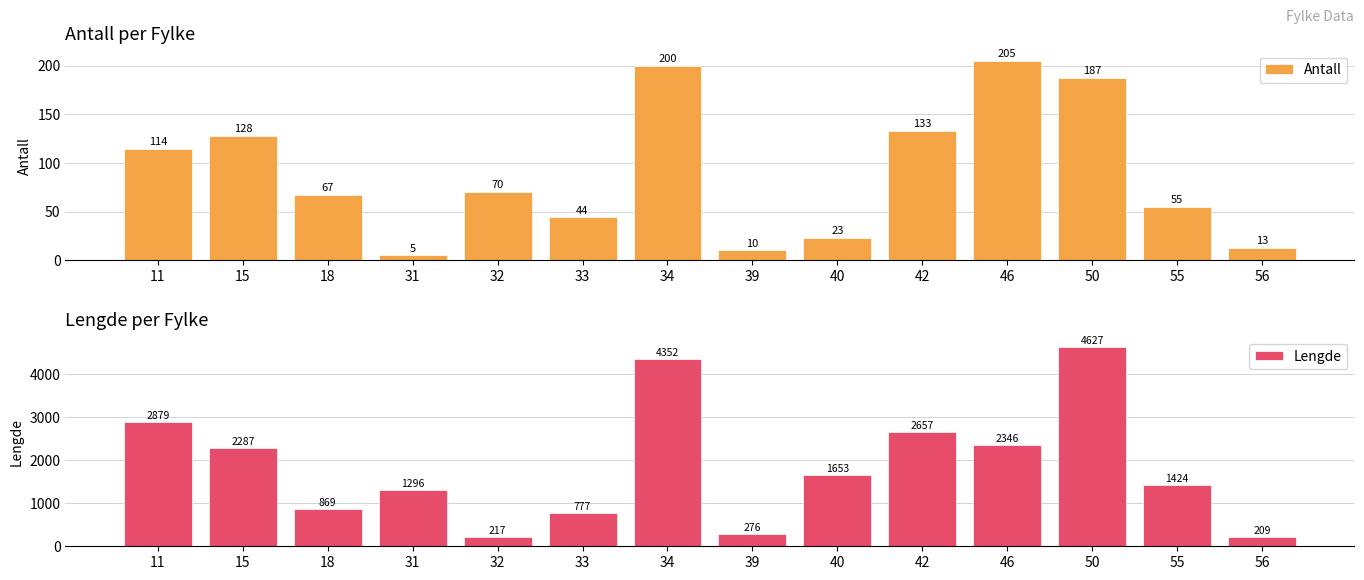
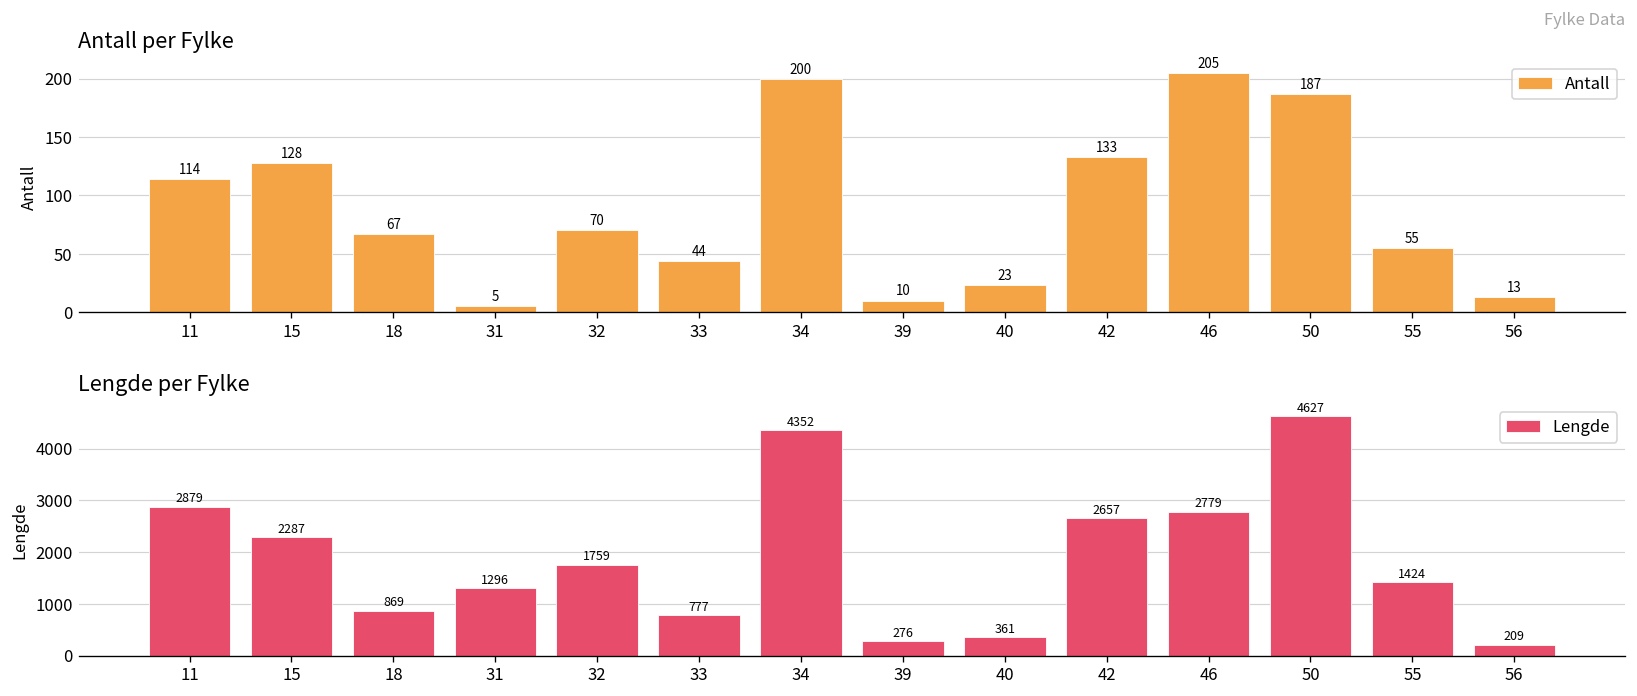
Lengde per Fylke, 32: 217 -> 1759
Lengde per Fylke, 40: 1653 -> 361
Lengde per Fylke, 46: 2346 -> 2779
